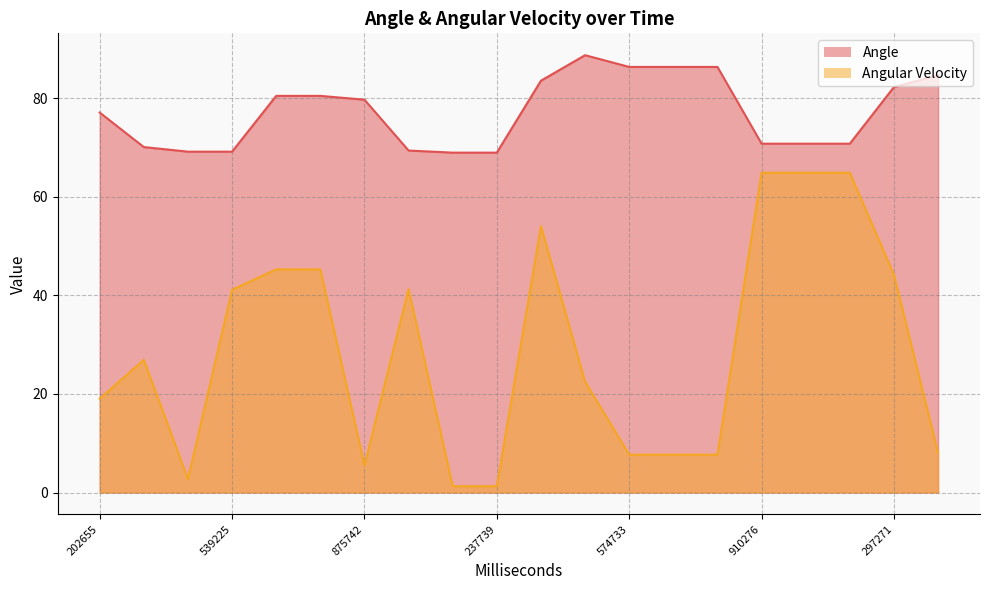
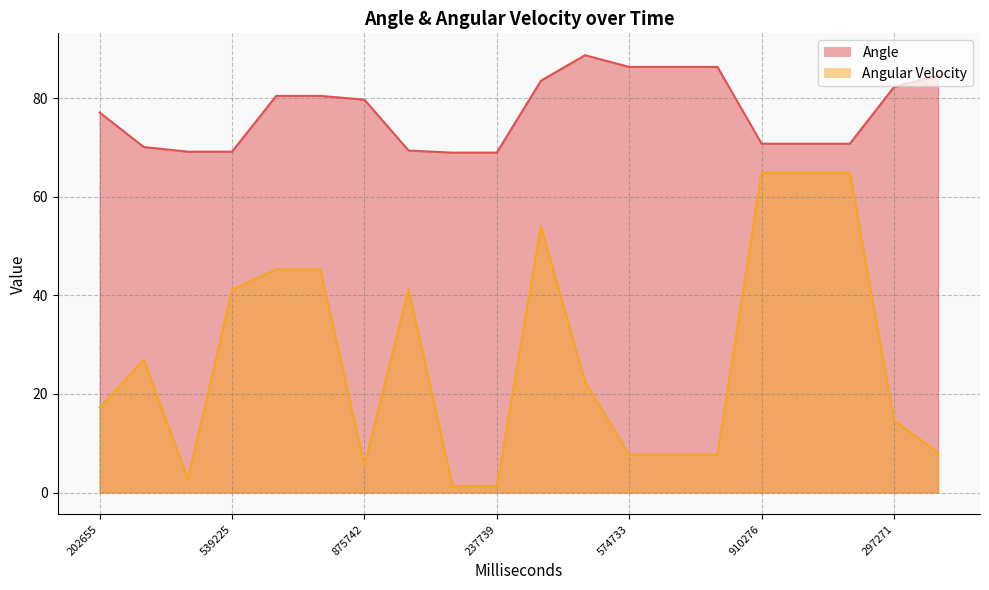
Angular Velocity, 202655: 19 -> 17
Angular Velocity, 297271: 44 -> 15
